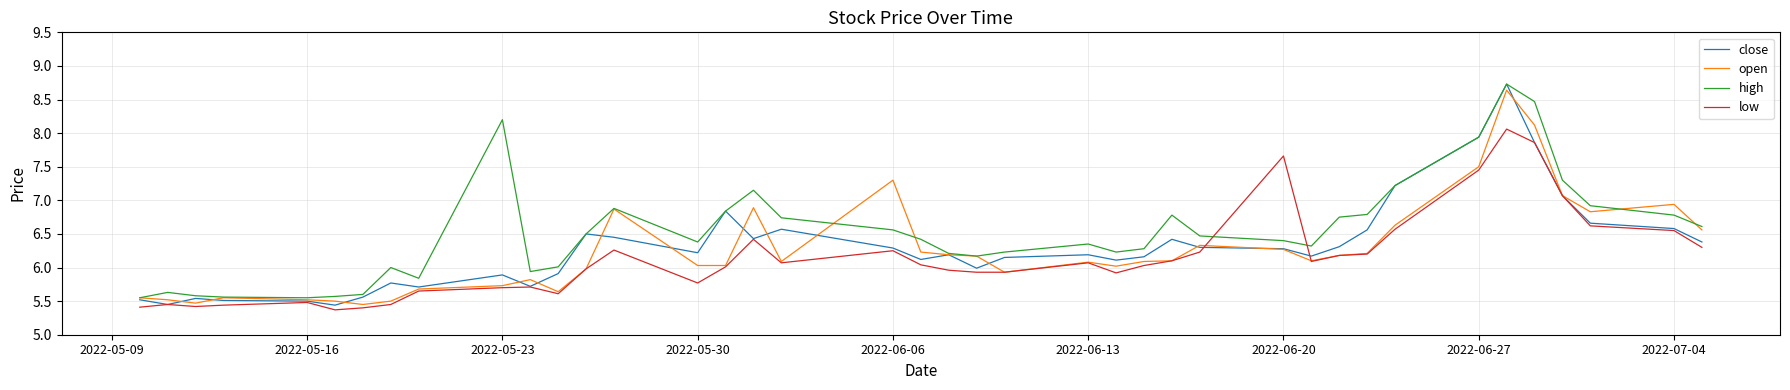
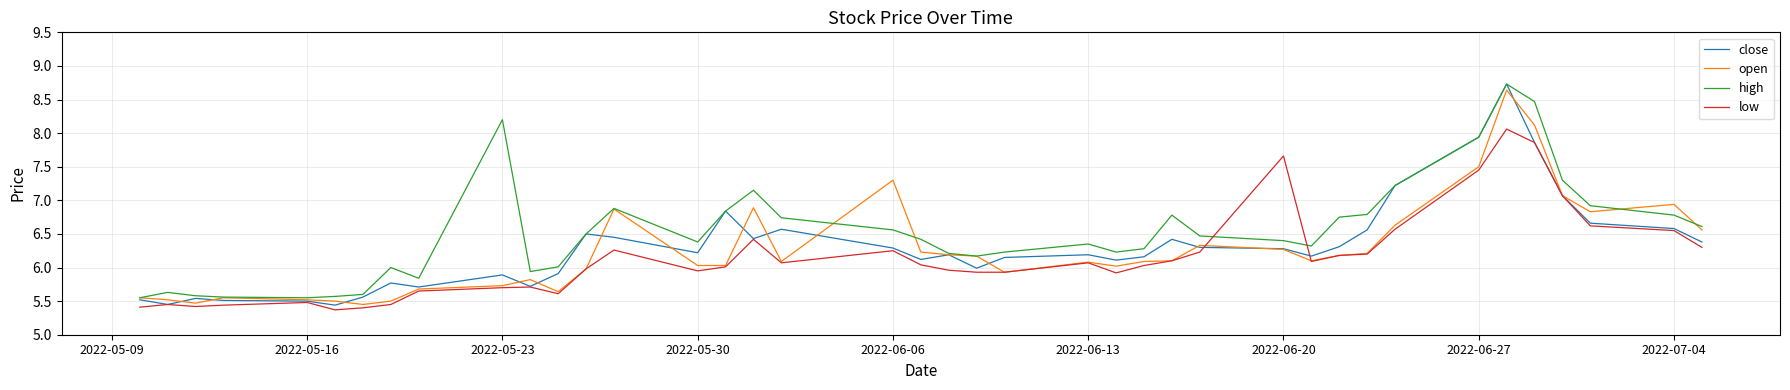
low, 2022-05-30: 5.8 -> 6.0
